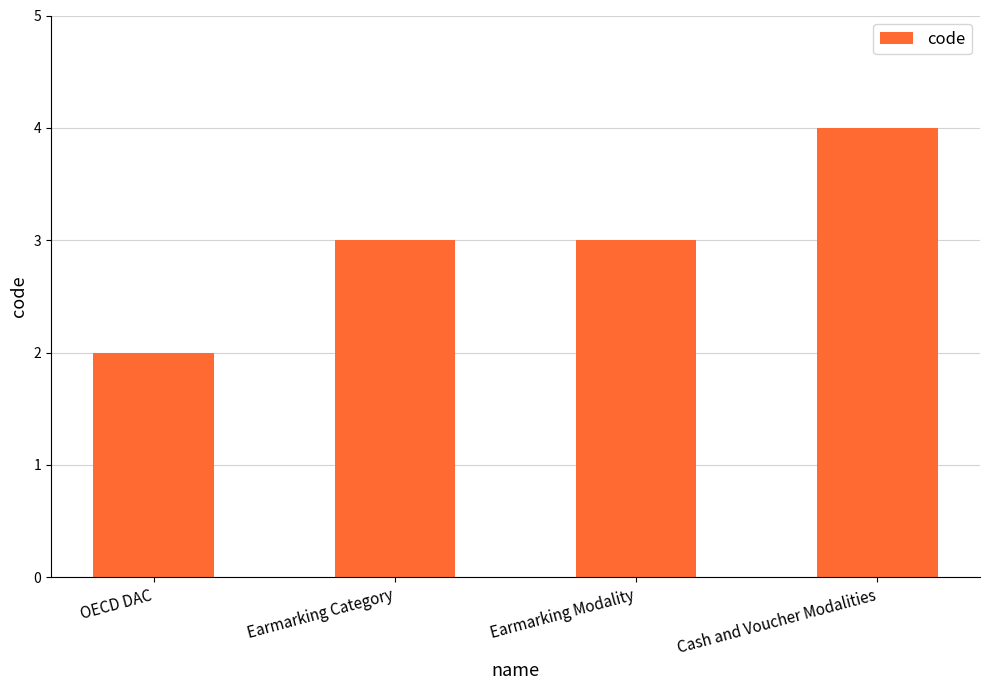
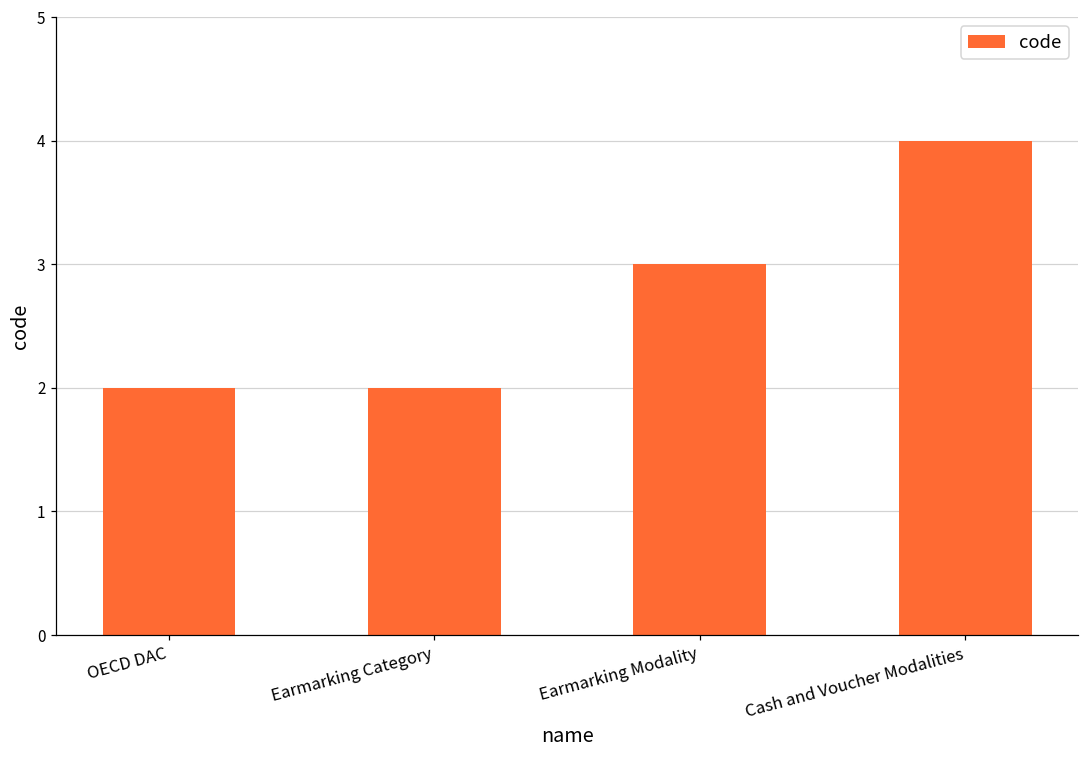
Earmarking Category: 3 -> 2
